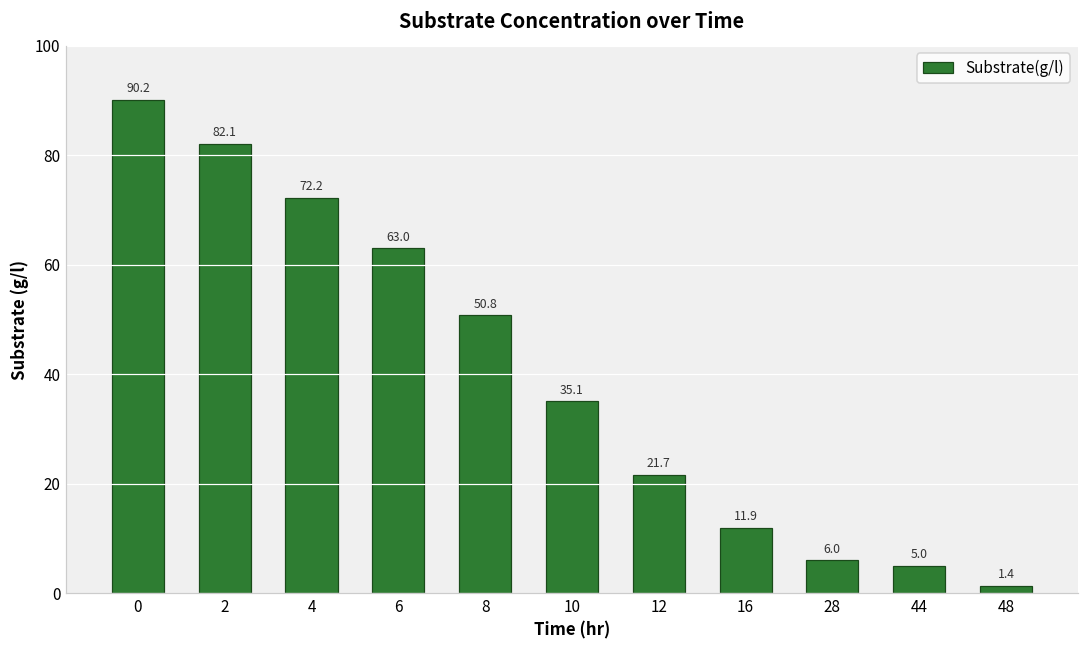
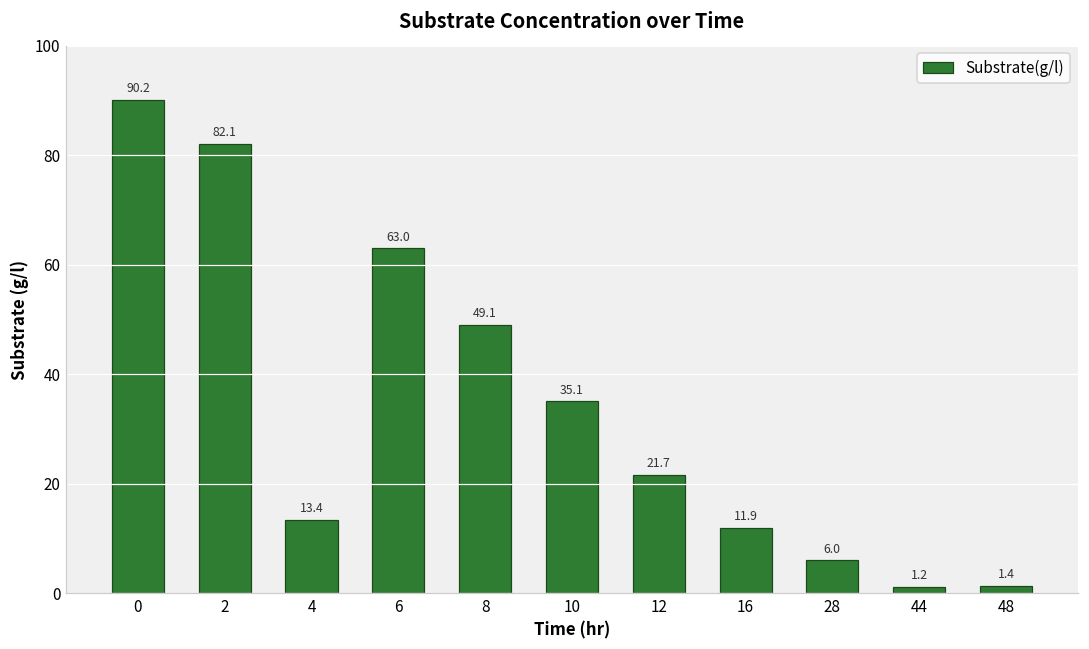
4: 72.2 -> 13.4
8: 50.8 -> 49.1
44: 5.0 -> 1.2
